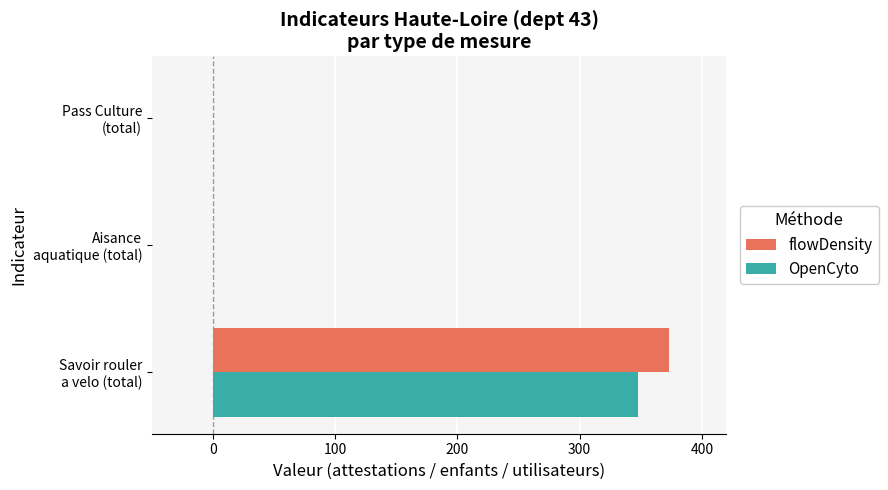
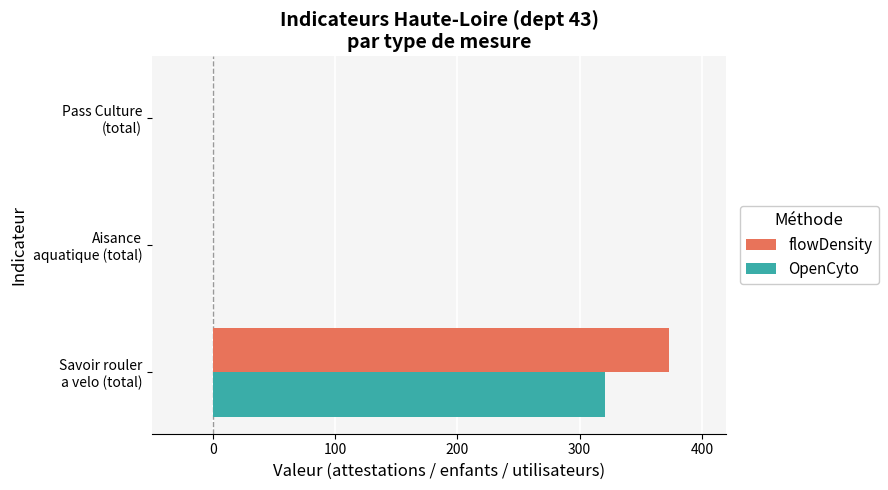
OpenCyto, Savoir rouler a velo (total): 348 -> 321
